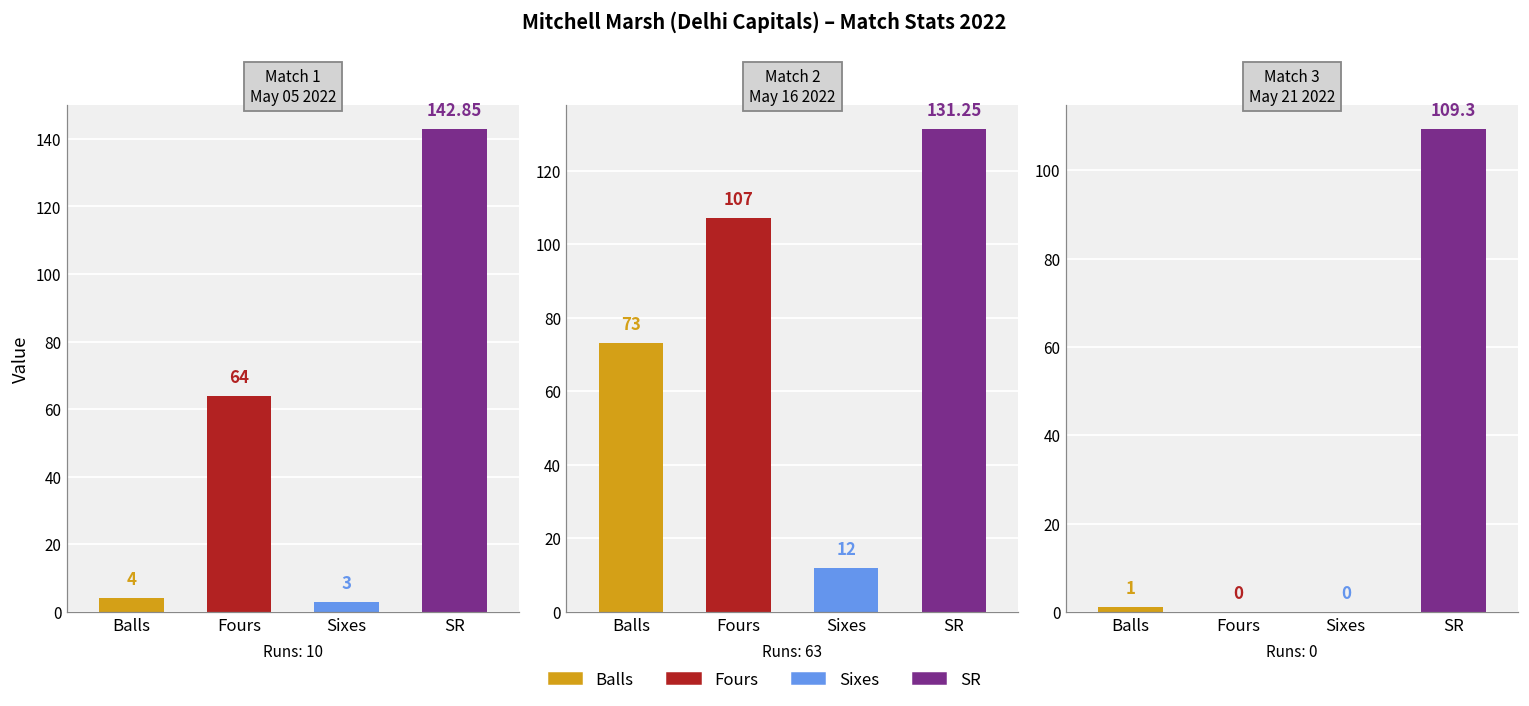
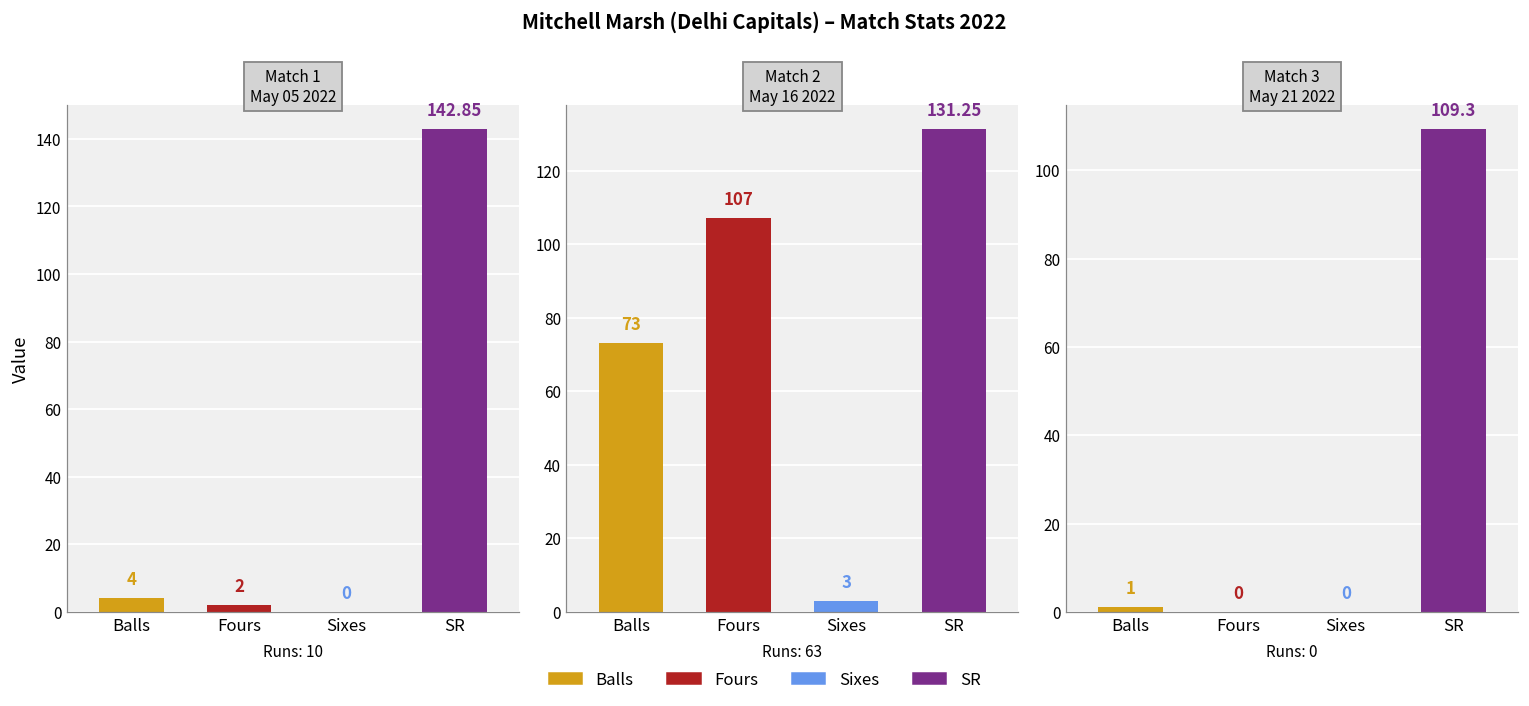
Match 1 May 05 2022, Fours: 64 -> 2
Match 1 May 05 2022, Sixes: 3 -> 0
Match 2 May 16 2022, Sixes: 12 -> 3
